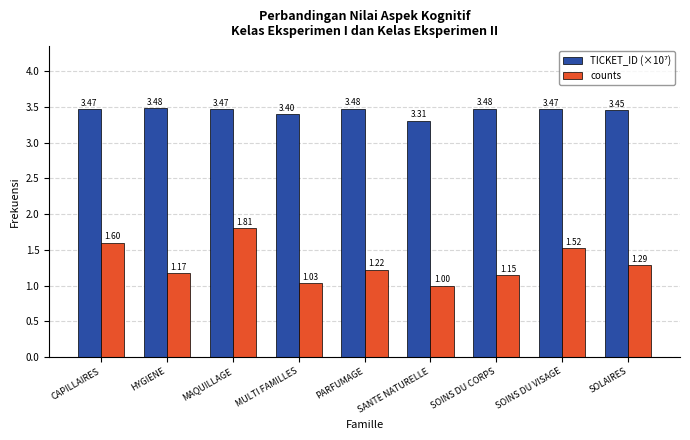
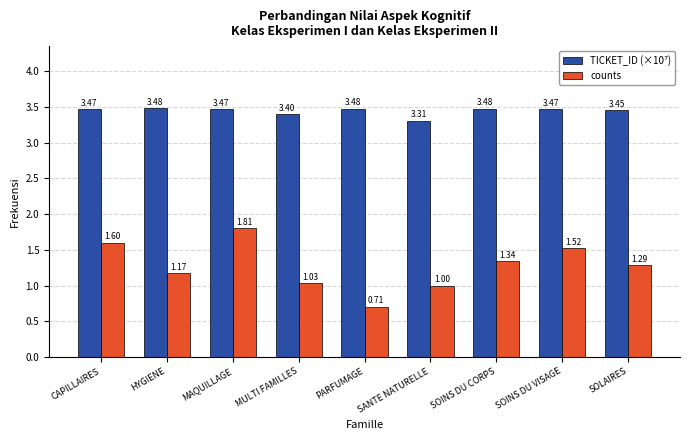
counts, PARFUMAGE: 1.22 -> 0.71
counts, SOINS DU CORPS: 1.15 -> 1.34
